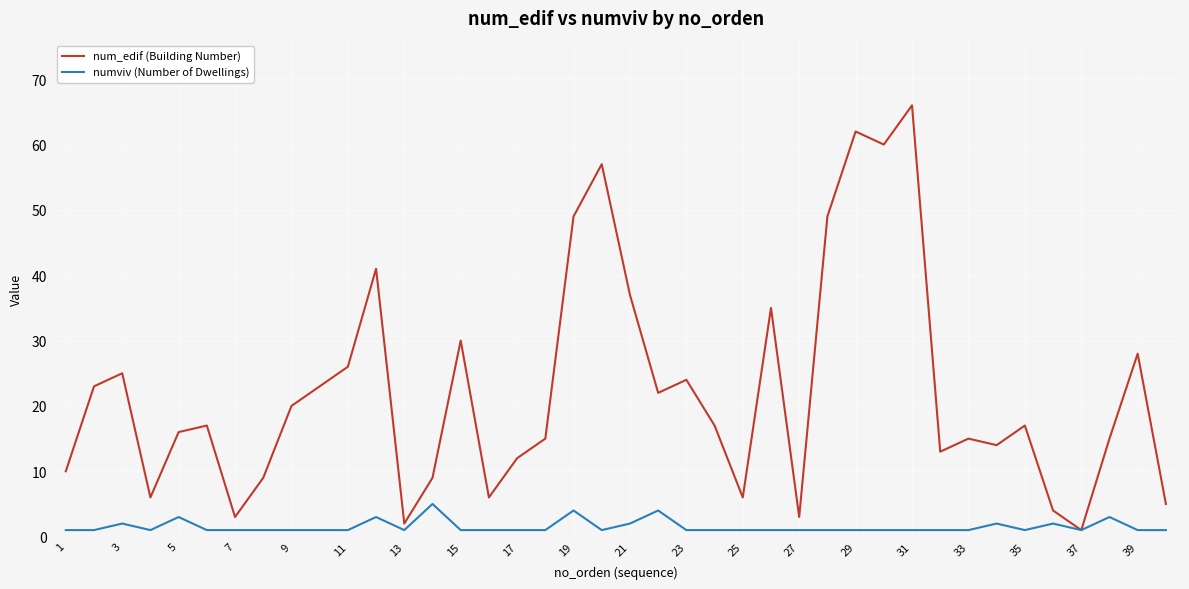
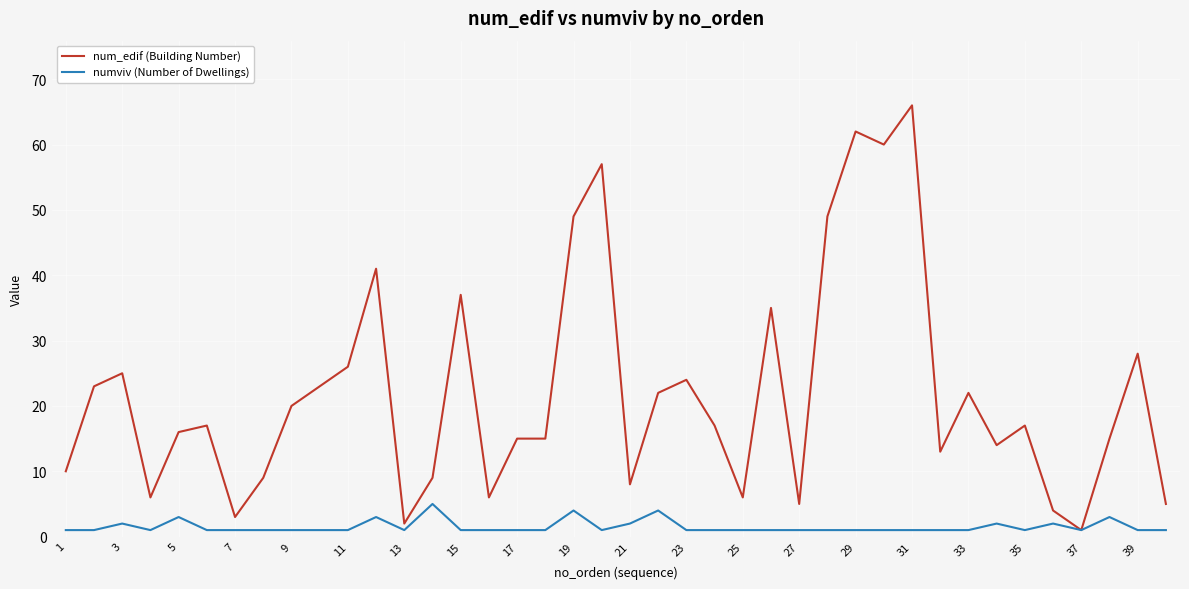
num_edif (Building Number), 15: 30 -> 37
num_edif (Building Number), 17: 12 -> 15
num_edif (Building Number), 21: 37 -> 8
num_edif (Building Number), 27: 3 -> 5
num_edif (Building Number), 33: 15 -> 22
